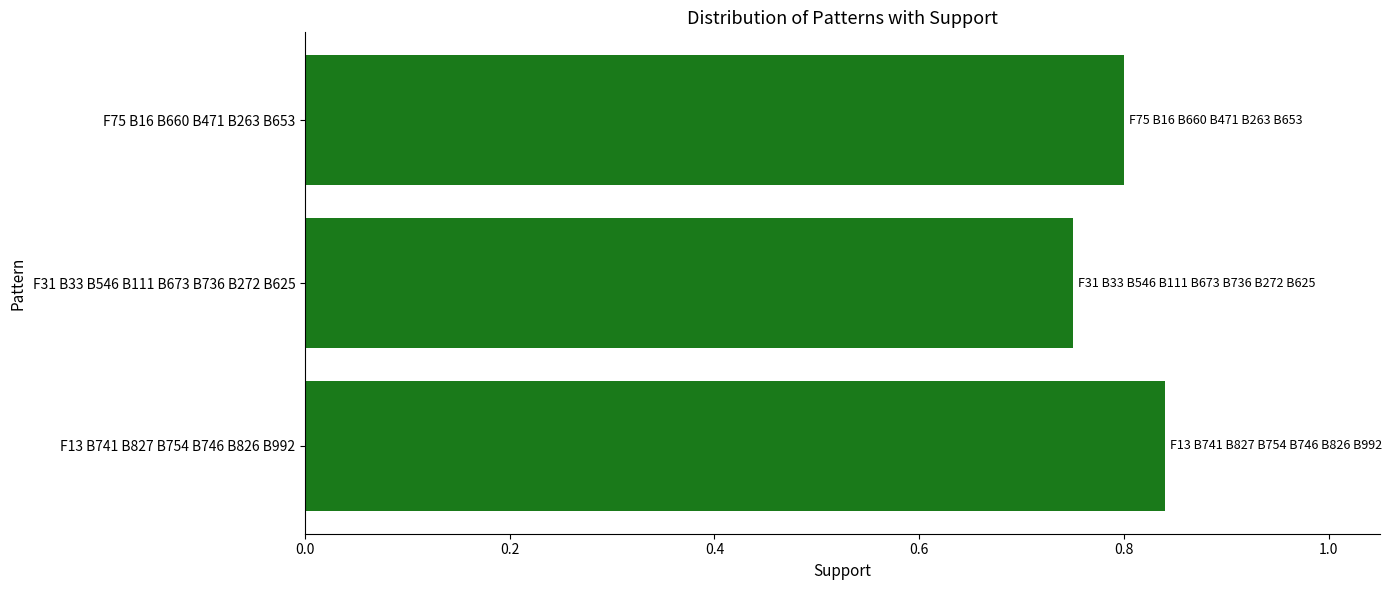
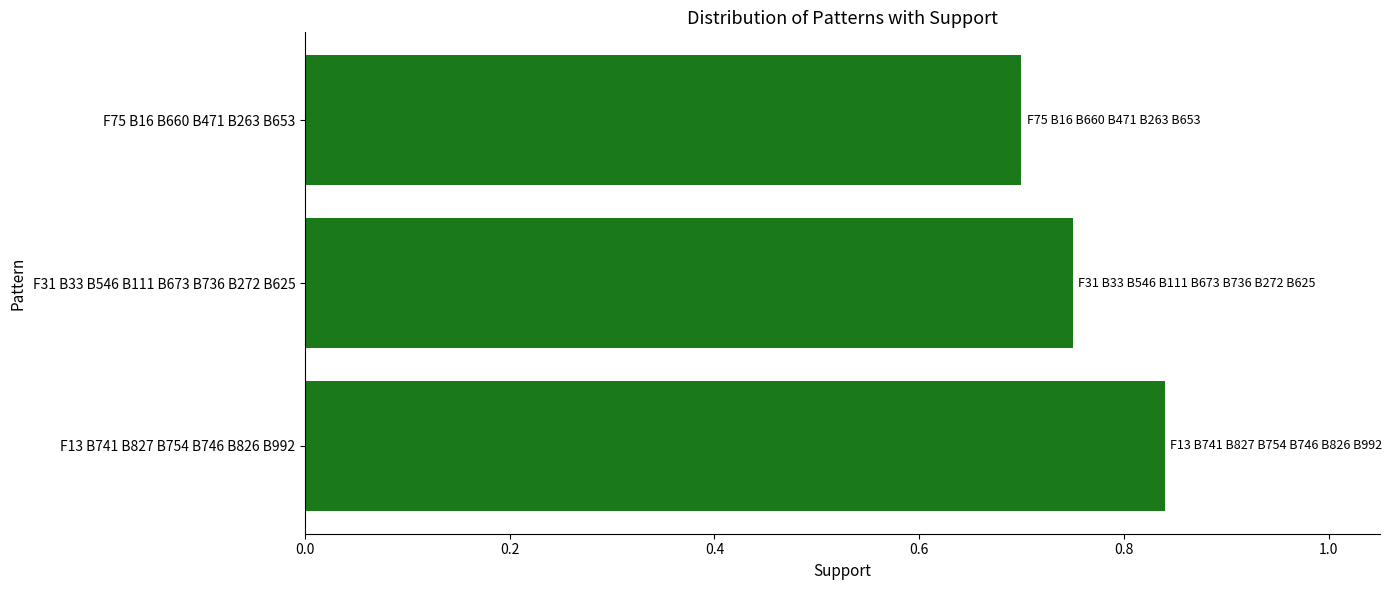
F75 B16 B660 B471 B263 B653: 0.8 -> 0.7
